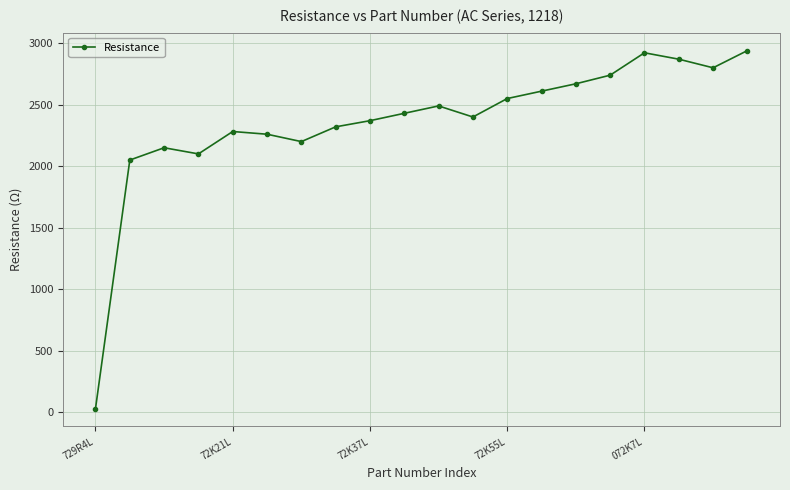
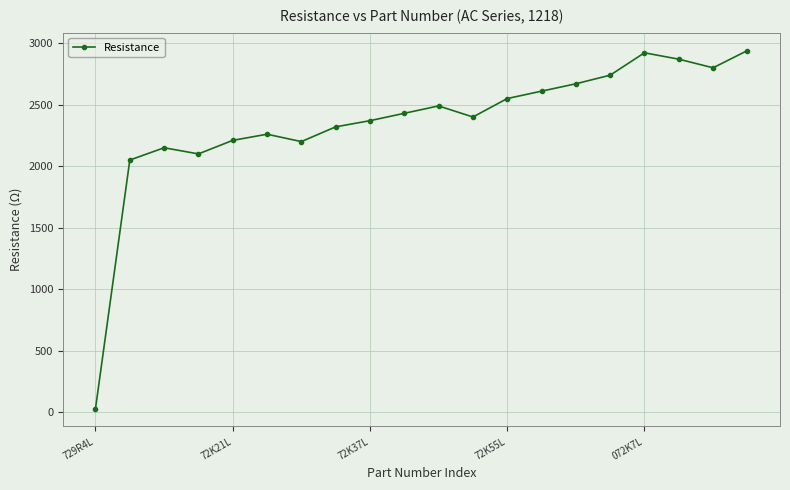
72K21L: 2280 -> 2210
